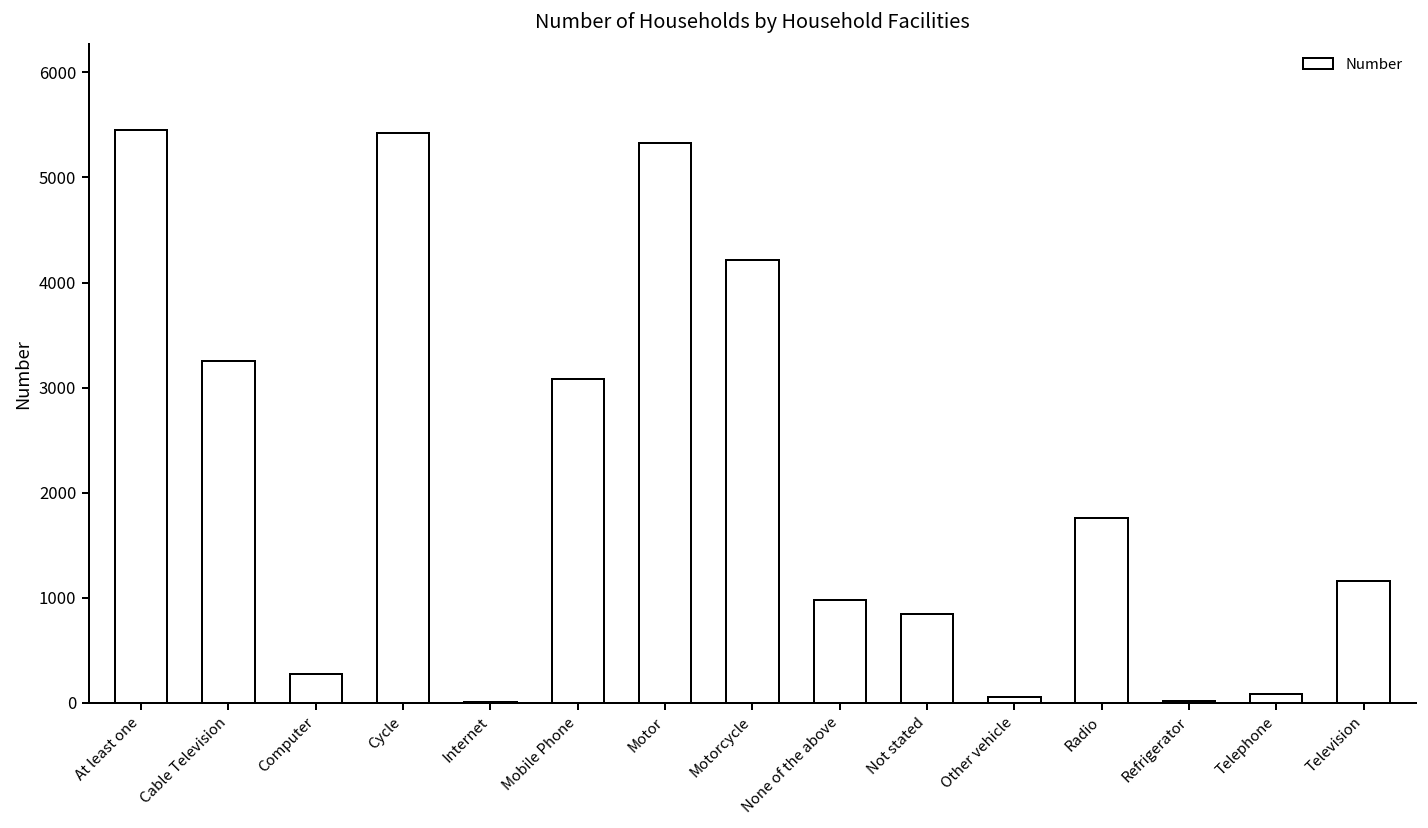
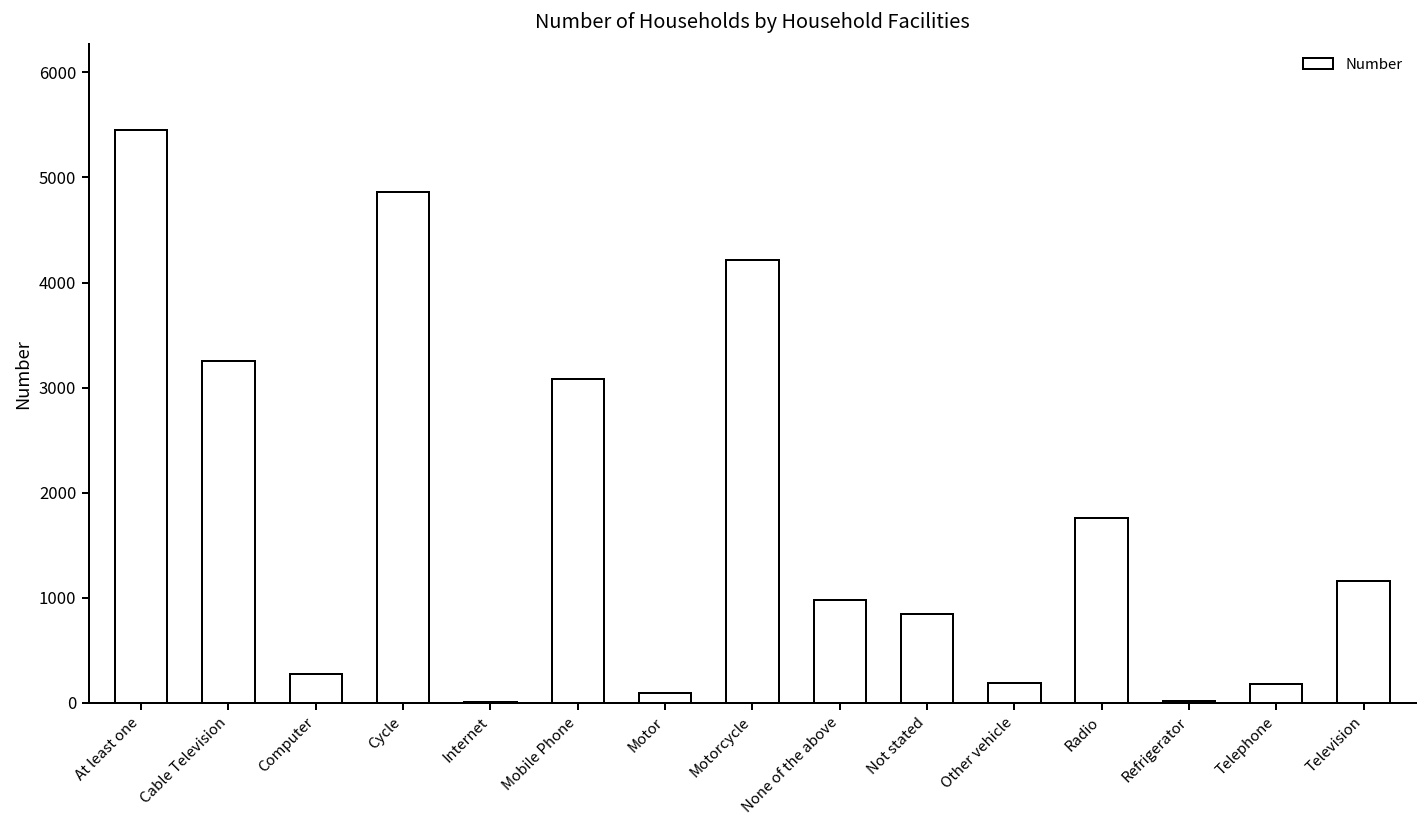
Cycle: 5400 -> 4900
Motor: 5300 -> 100
Other vehicle: 100 -> 200
Telephone: 100 -> 200
